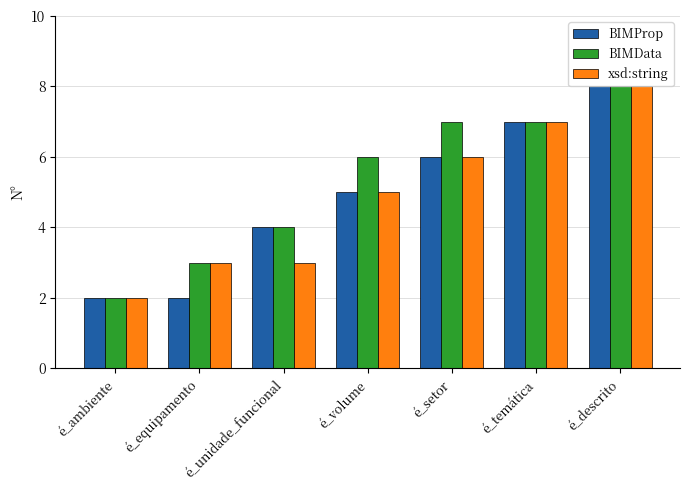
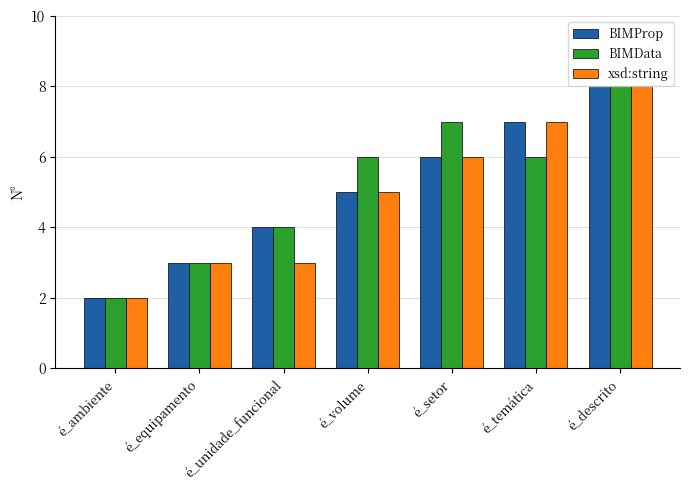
BIMProp, é_equipamento: 2 -> 3
BIMData, é_temática: 7 -> 6
